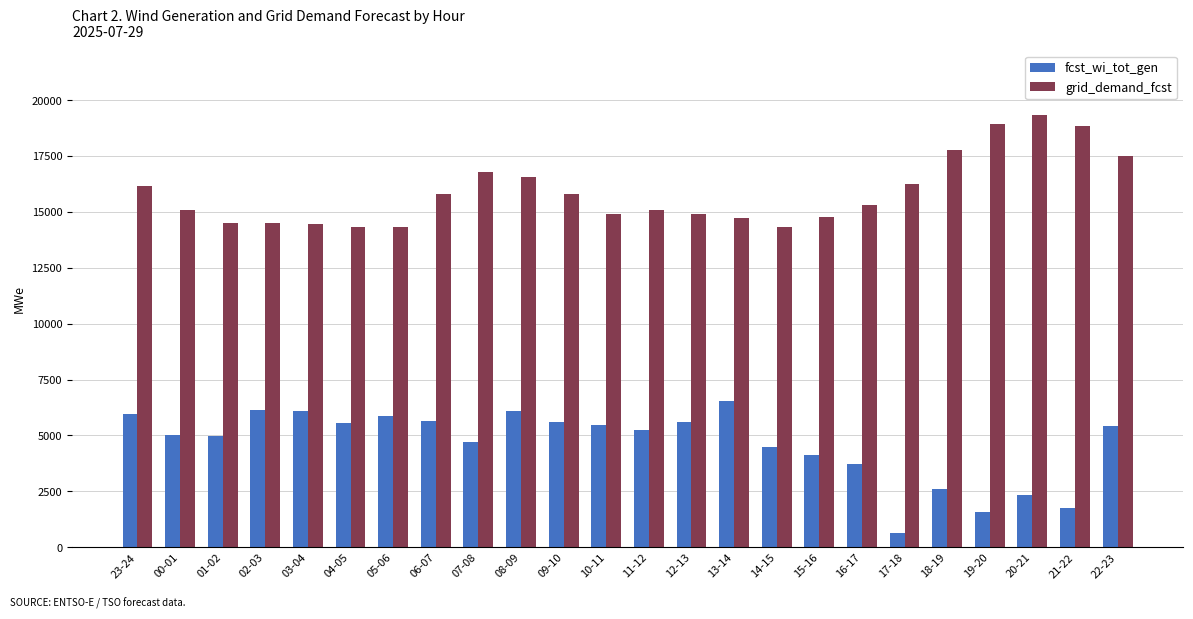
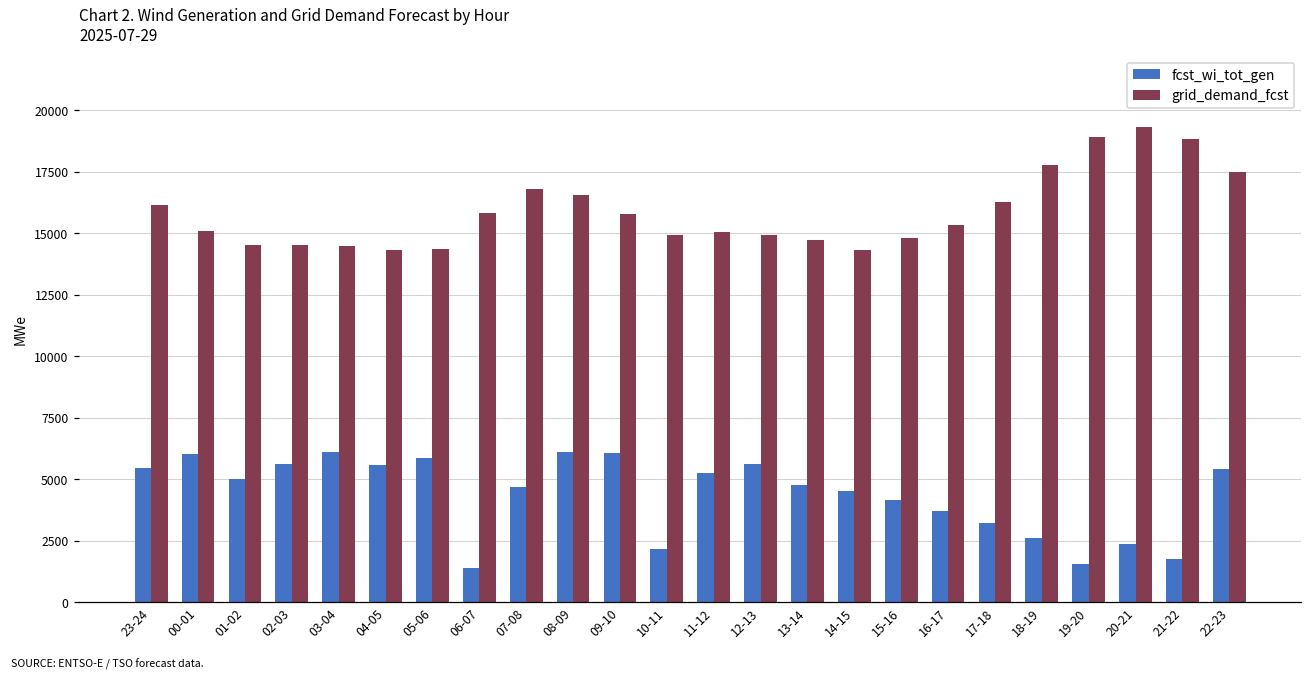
fcst_wi_tot_gen, 23-24: 5900 -> 5400
fcst_wi_tot_gen, 00-01: 5000 -> 6000
fcst_wi_tot_gen, 02-03: 6100 -> 5600
fcst_wi_tot_gen, 06-07: 5600 -> 1400
fcst_wi_tot_gen, 09-10: 5600 -> 6100
fcst_wi_tot_gen, 10-11: 5500 -> 2100
fcst_wi_tot_gen, 13-14: 6500 -> 4800
fcst_wi_tot_gen, 17-18: 700 -> 3200
